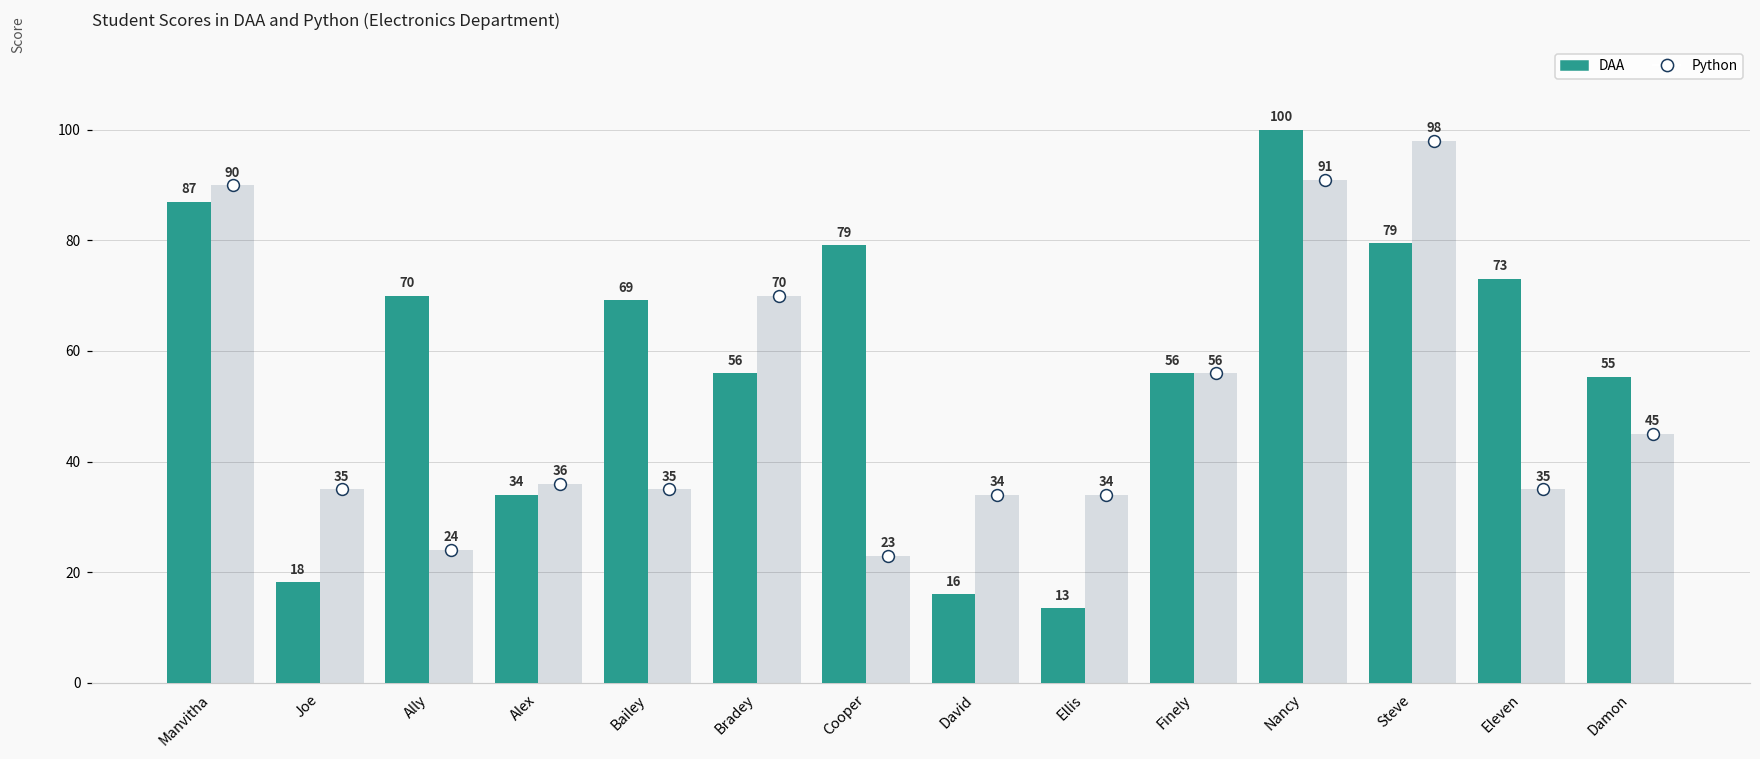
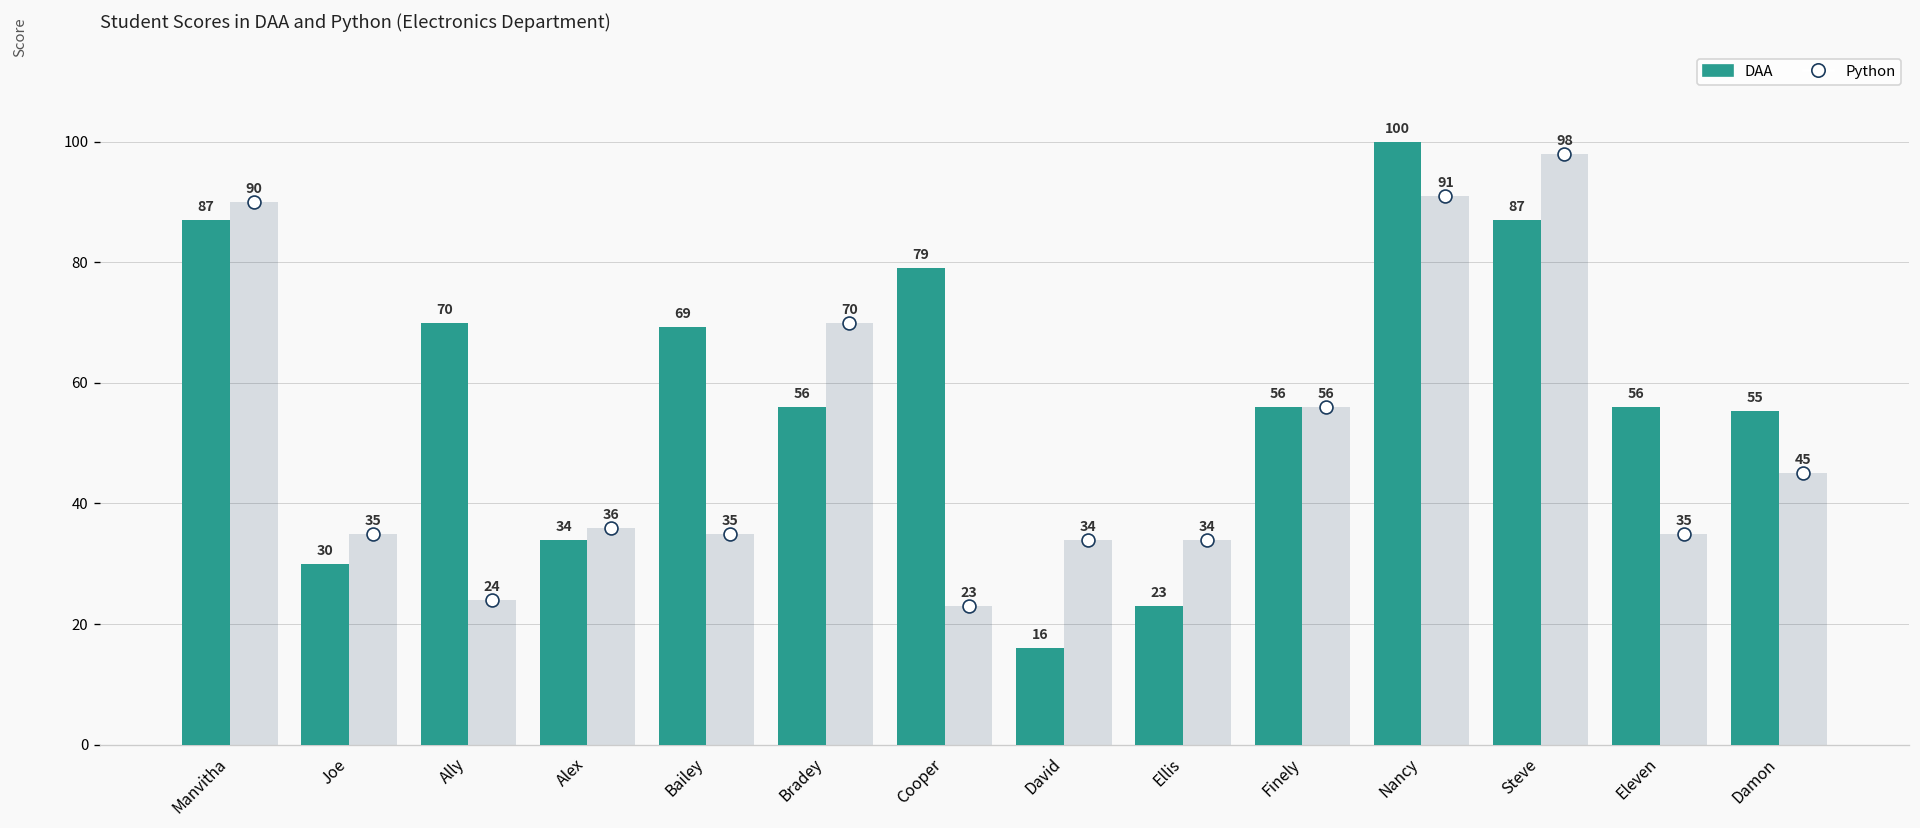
DAA, Joe: 18 -> 30
DAA, Ellis: 13 -> 23
DAA, Steve: 79 -> 87
DAA, Eleven: 73 -> 56
